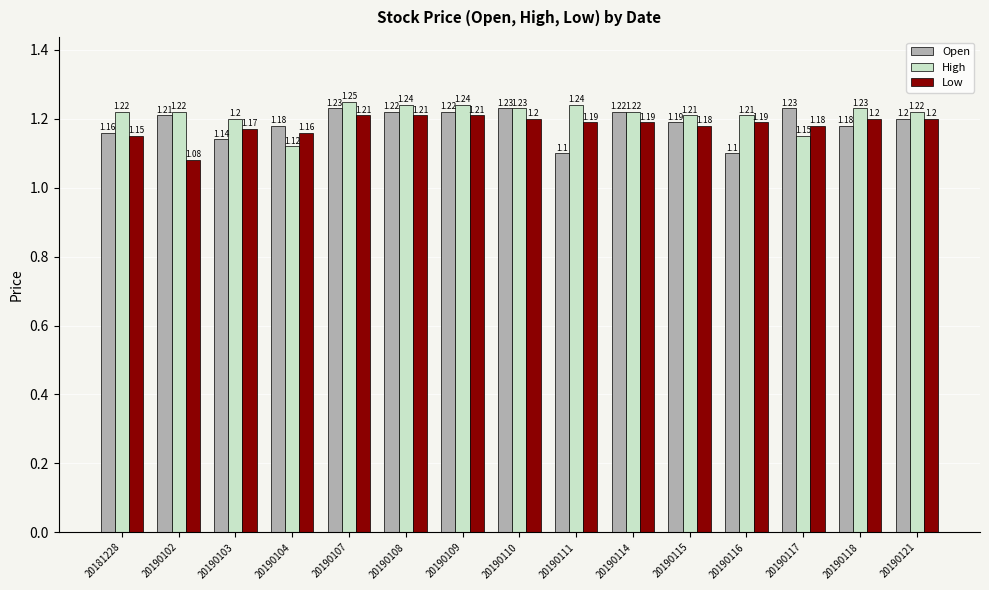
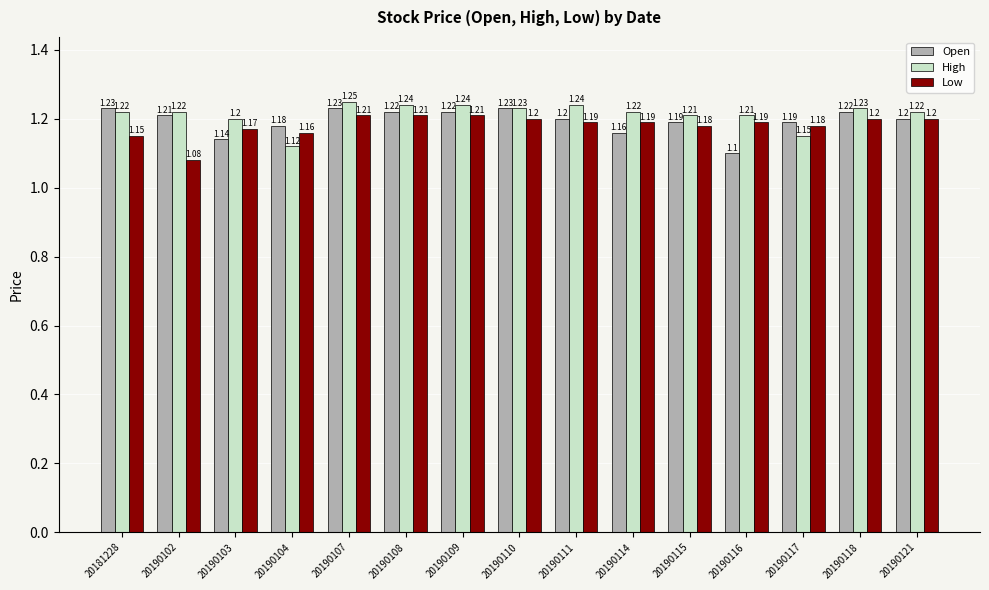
Open, 20181228: 1.16 -> 1.23
Open, 20190111: 1.1 -> 1.2
Open, 20190114: 1.22 -> 1.16
Open, 20190117: 1.23 -> 1.19
Open, 20190118: 1.18 -> 1.22
